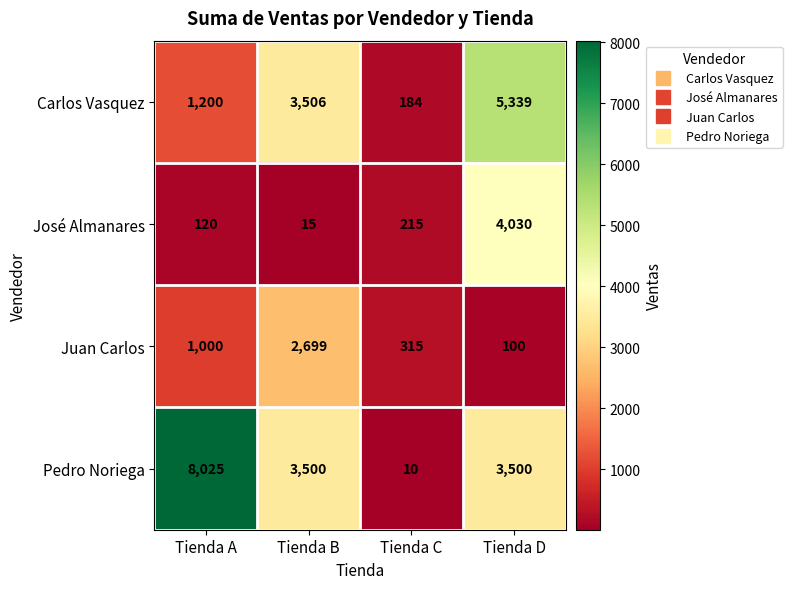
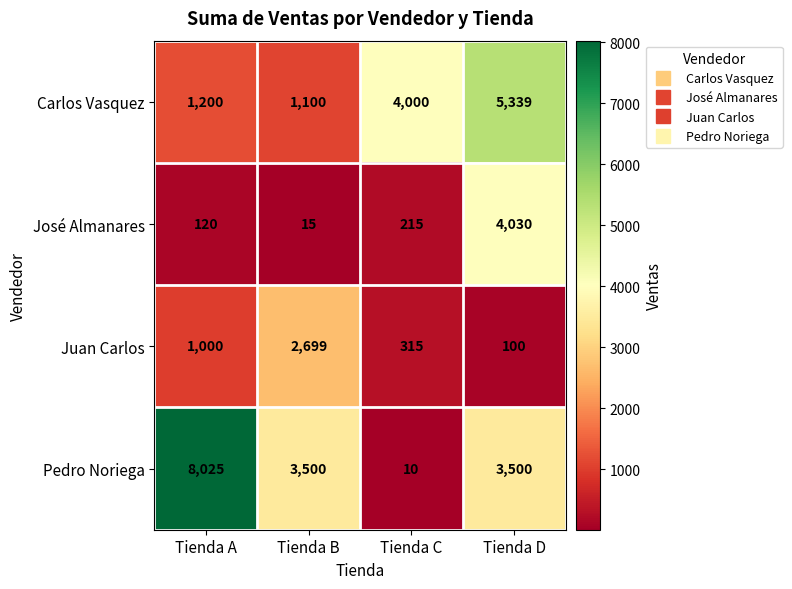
Carlos Vasquez, Tienda B: 3,506 -> 1,100
Carlos Vasquez, Tienda C: 184 -> 4,000
